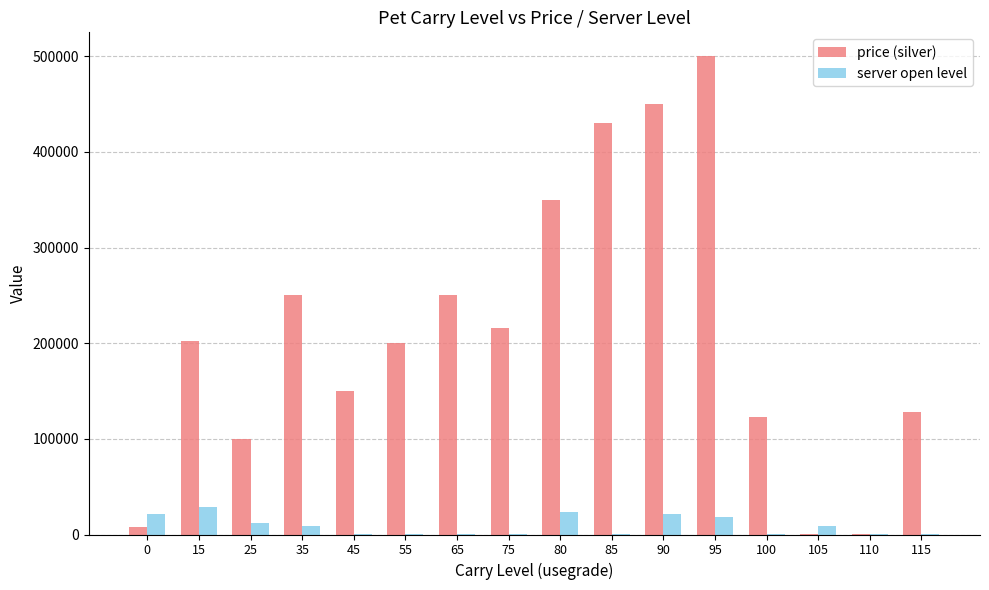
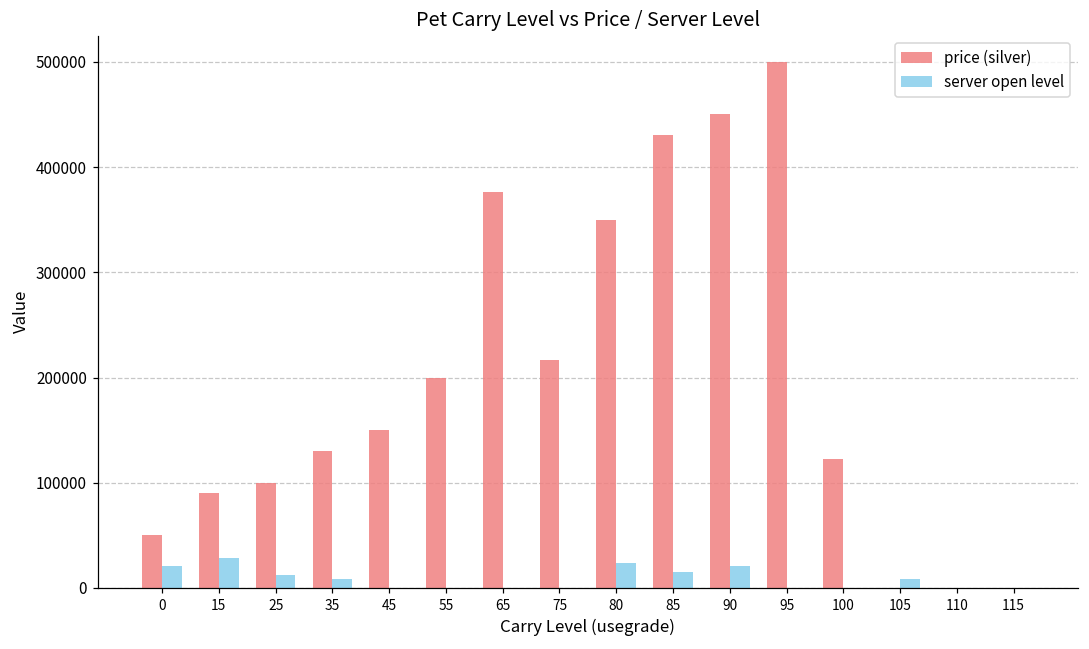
price (silver), 0: 10000 -> 50000
price (silver), 15: 200000 -> 90000
price (silver), 35: 250000 -> 130000
price (silver), 65: 250000 -> 380000
server open level, 85: 0 -> 20000
server open level, 95: 20000 -> 0
price (silver), 115: 130000 -> 0
